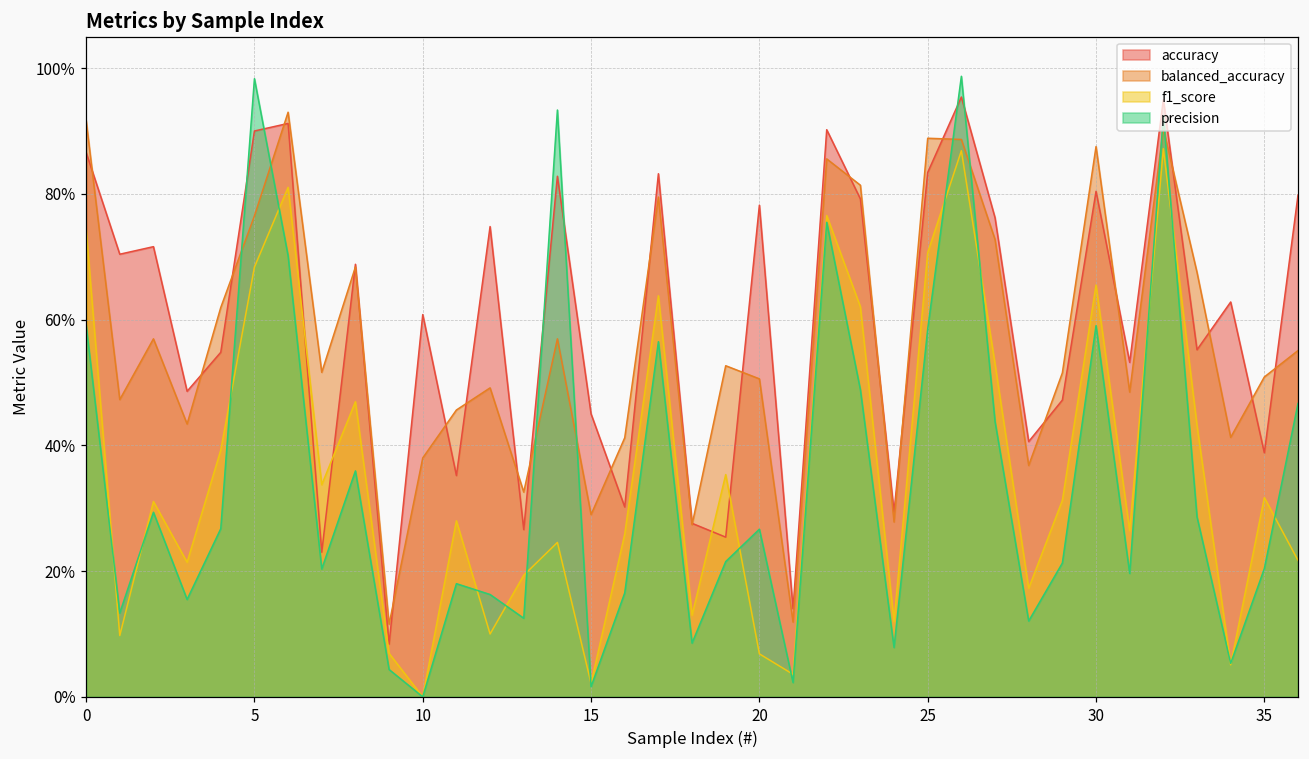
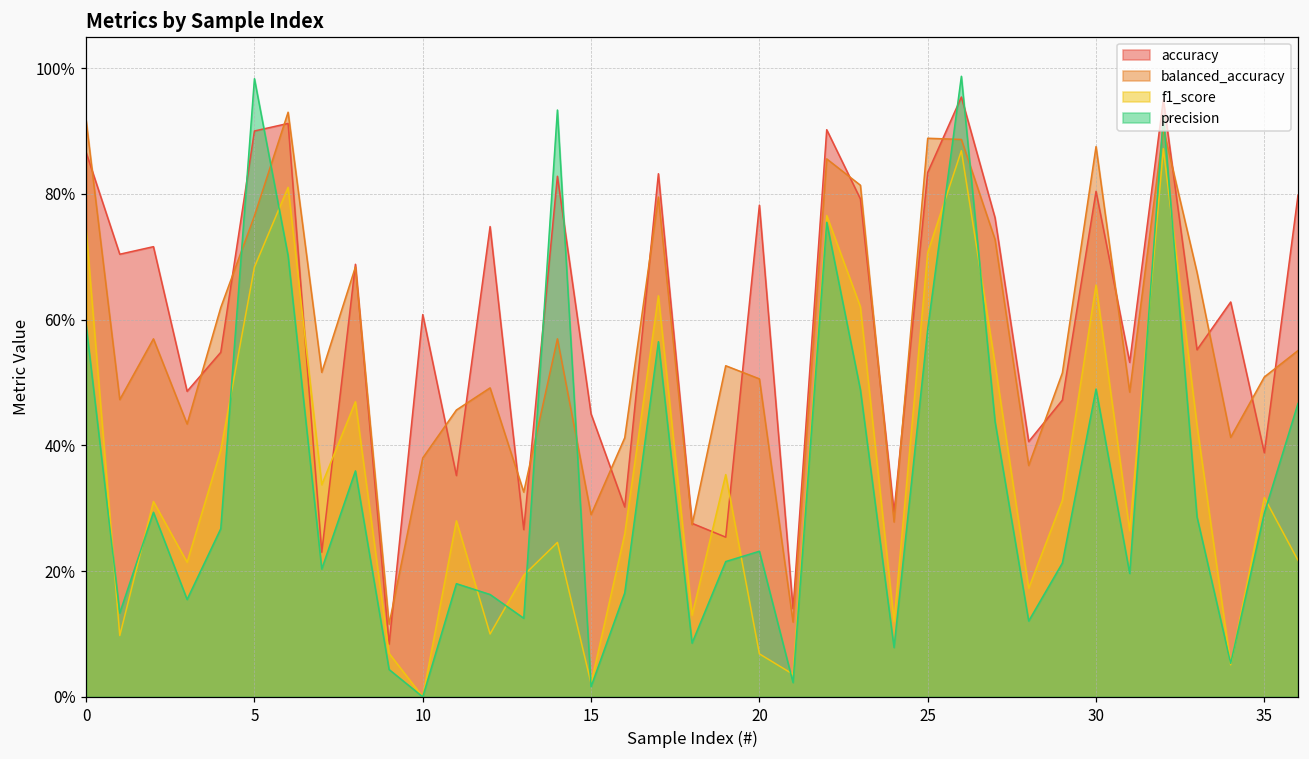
precision, 20: 27% -> 23%
precision, 30: 59% -> 49%
precision, 35: 20% -> 29%
